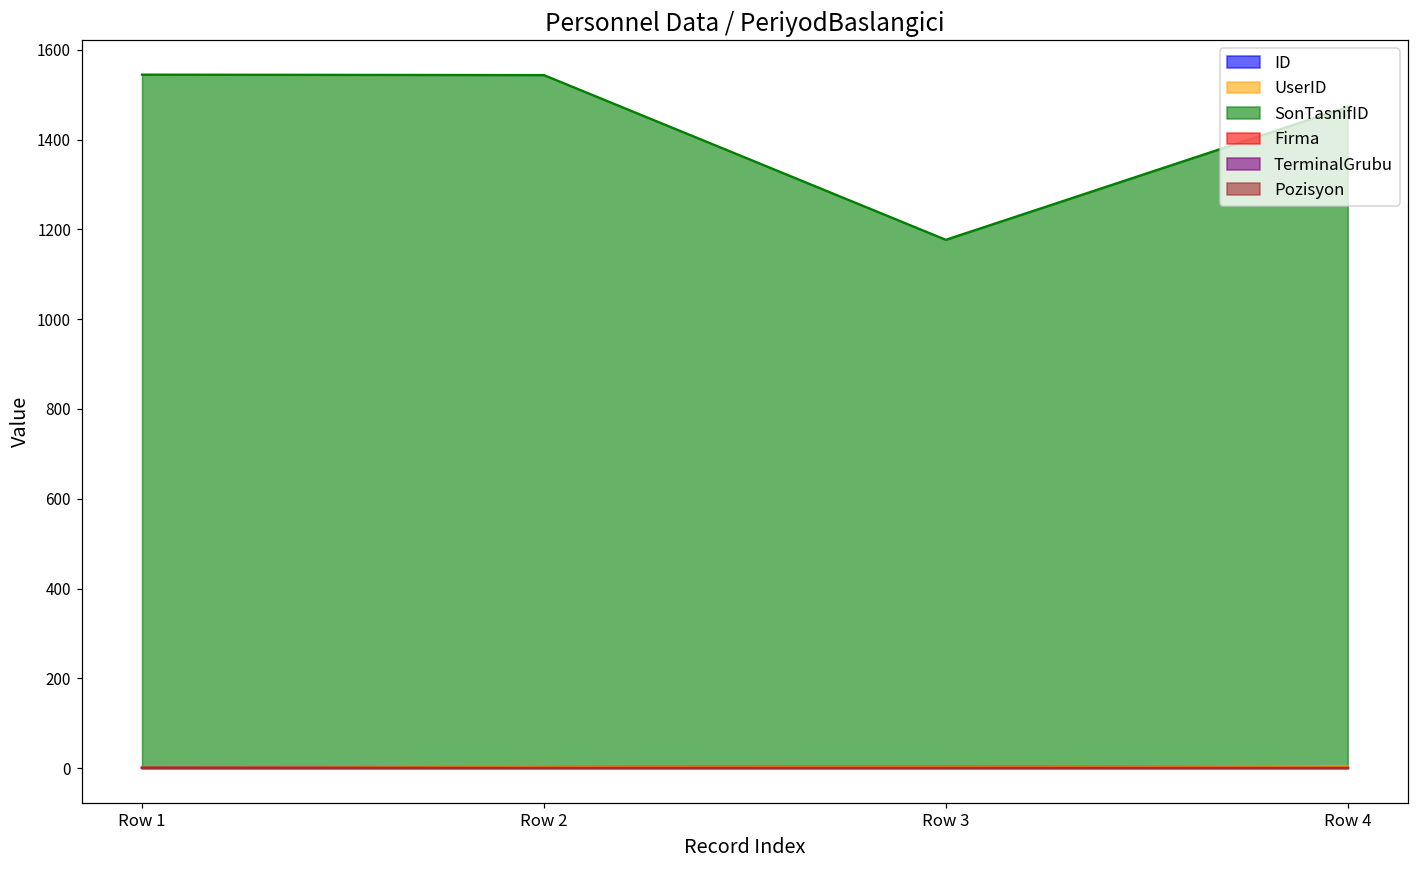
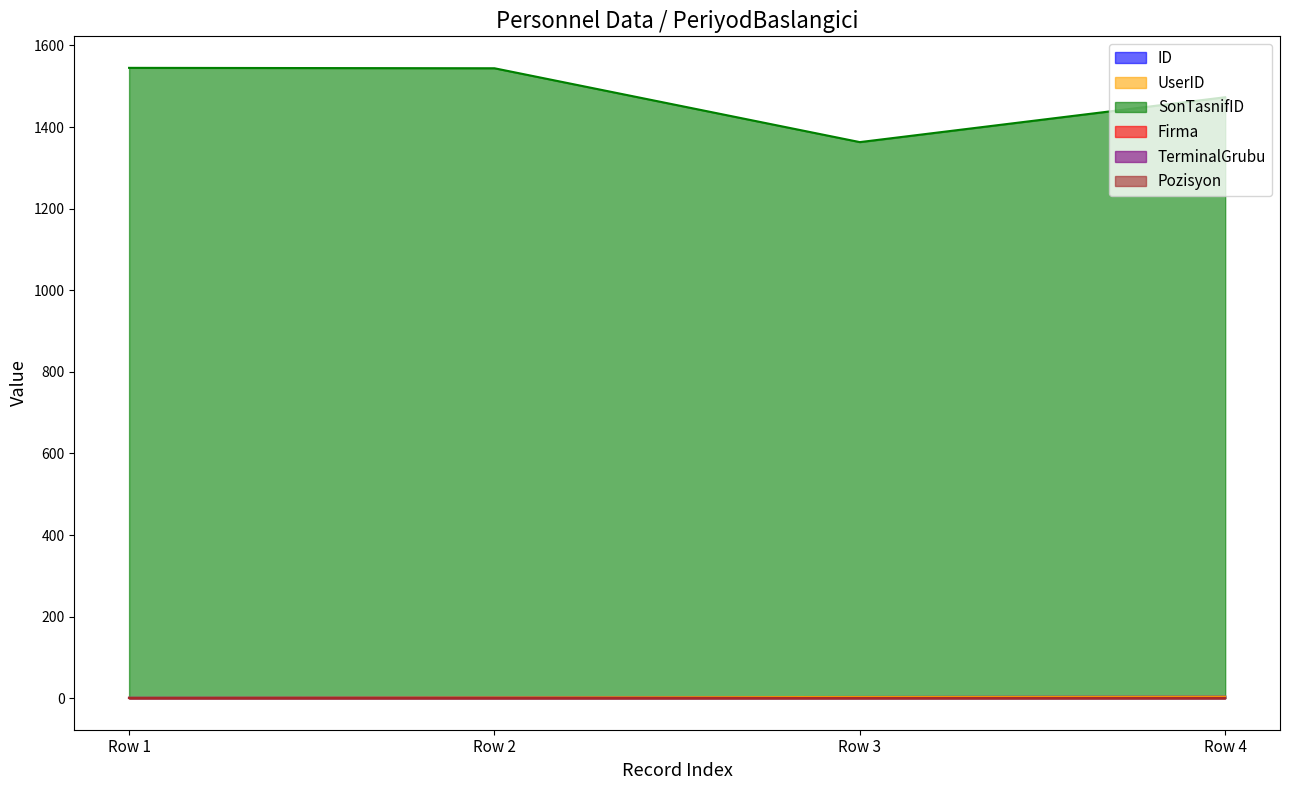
SonTasnifID, Row 3: 1180 -> 1360
